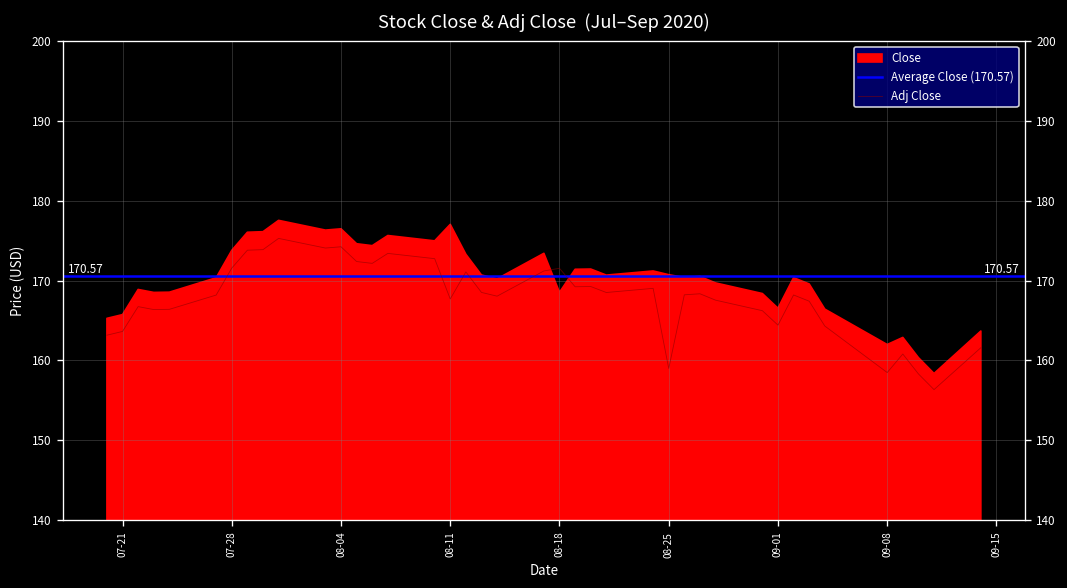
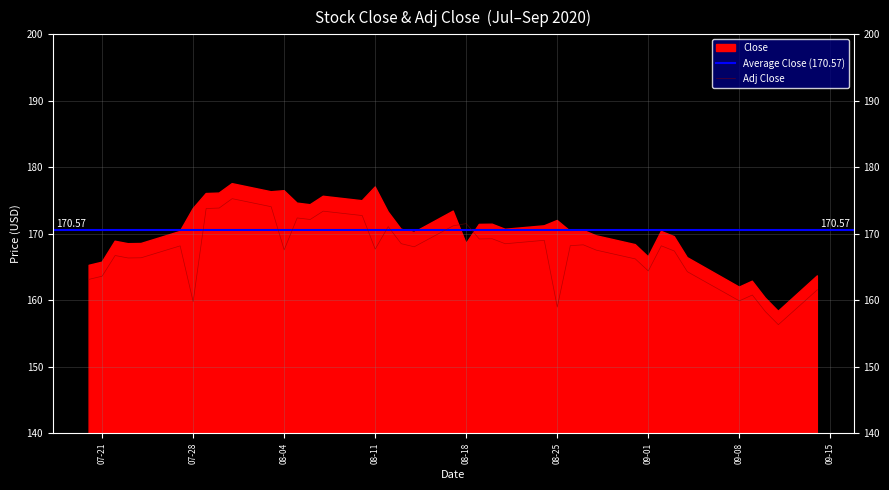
Adj Close, 07-28: 172 -> 160
Adj Close, 08-04: 174 -> 168
Close, 08-25: 171 -> 172
Adj Close, 09-08: 158 -> 160
